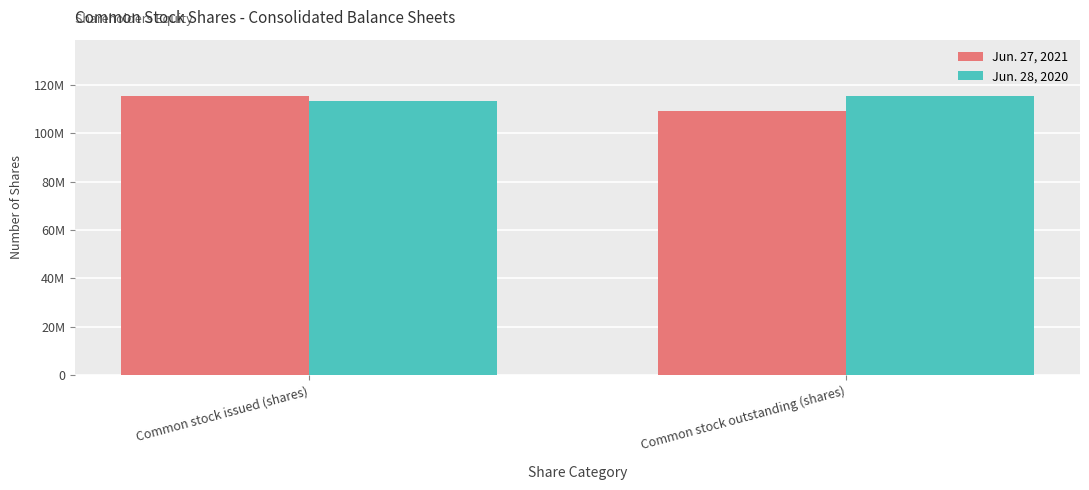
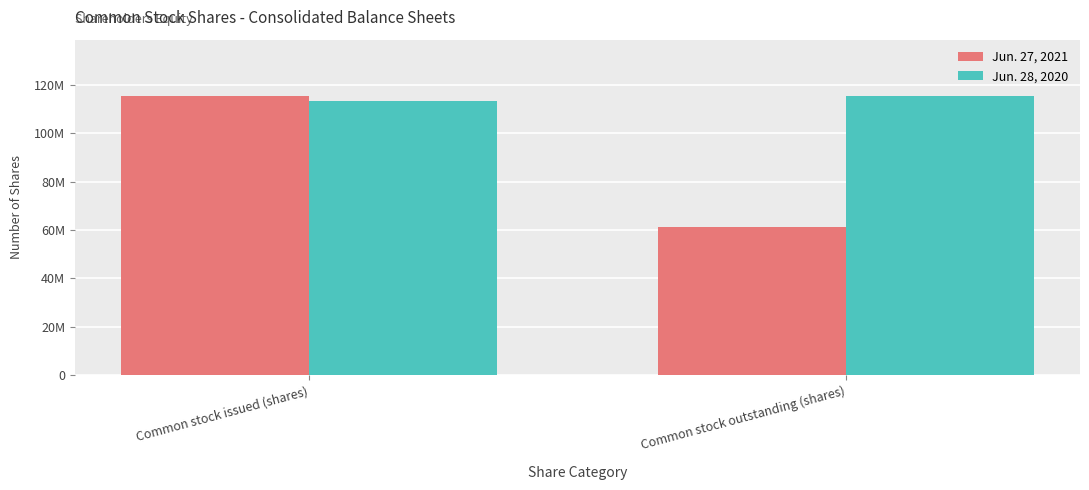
Jun. 27, 2021, Common stock outstanding (shares): 109000000 -> 61000000
